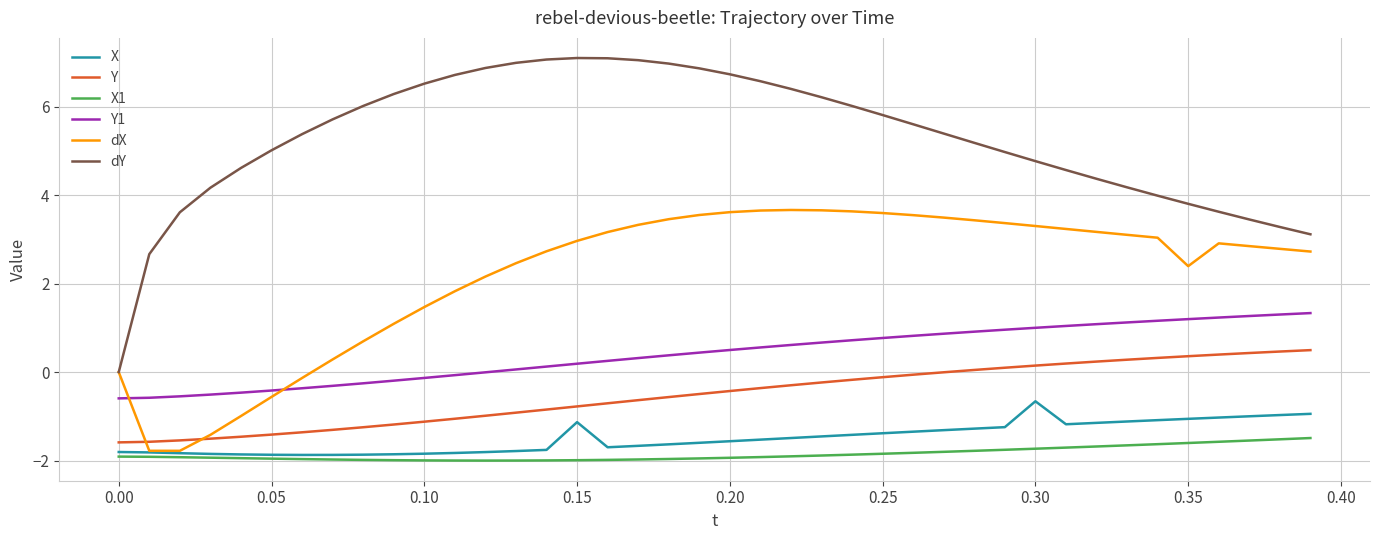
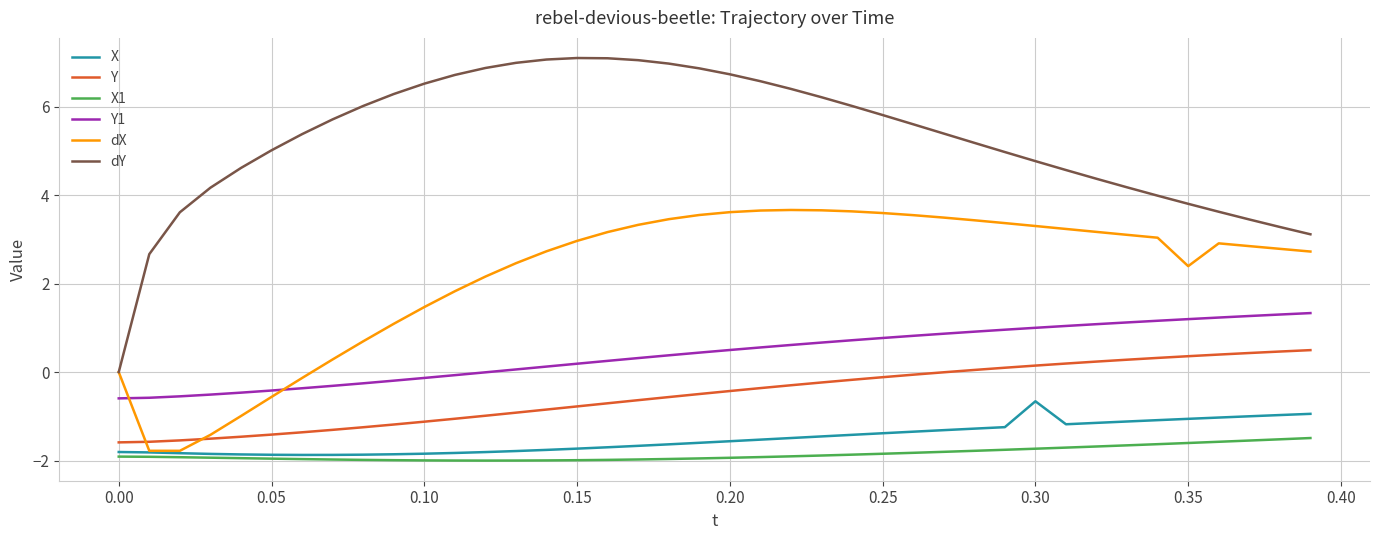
X, 0.15: -1.1 -> -1.7
